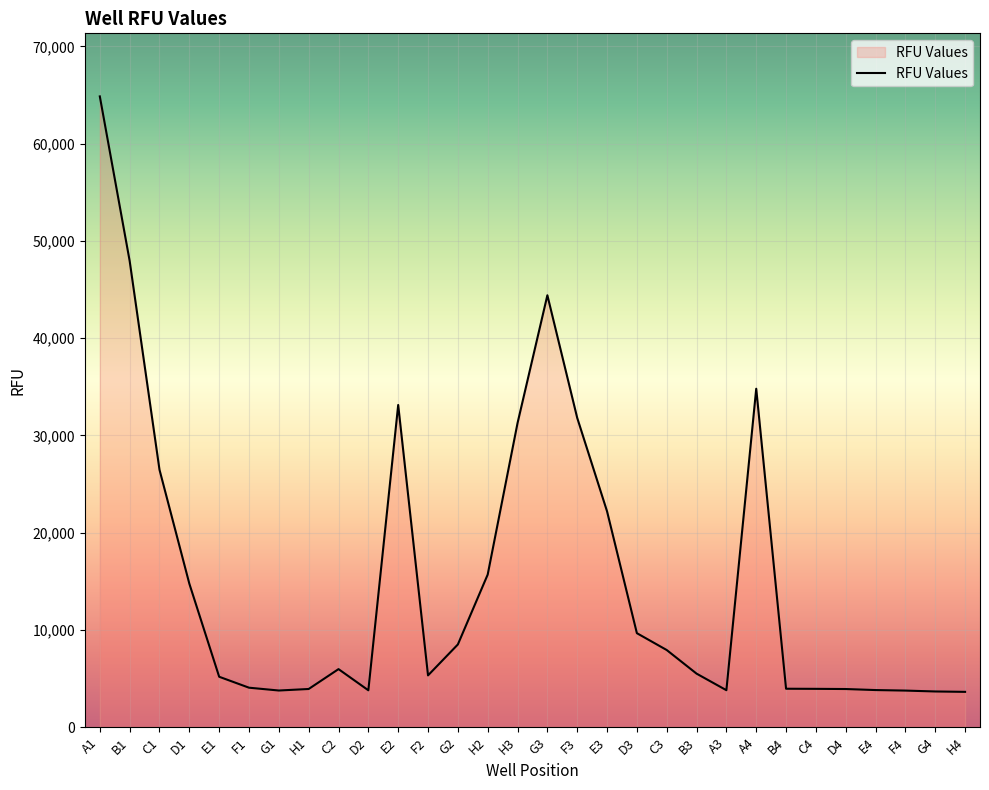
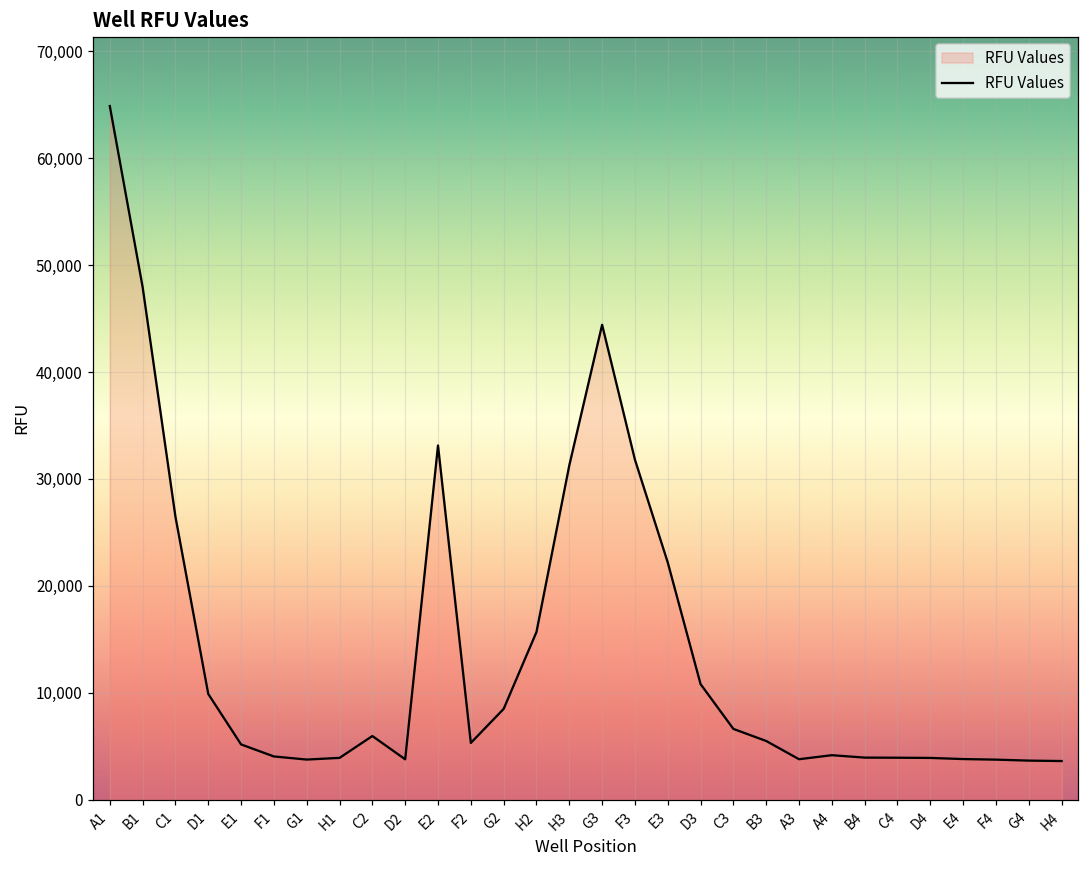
D1: 15,000 -> 10,000
D3: 10,000 -> 11,000
C3: 8,000 -> 7,000
A4: 35,000 -> 4,000
